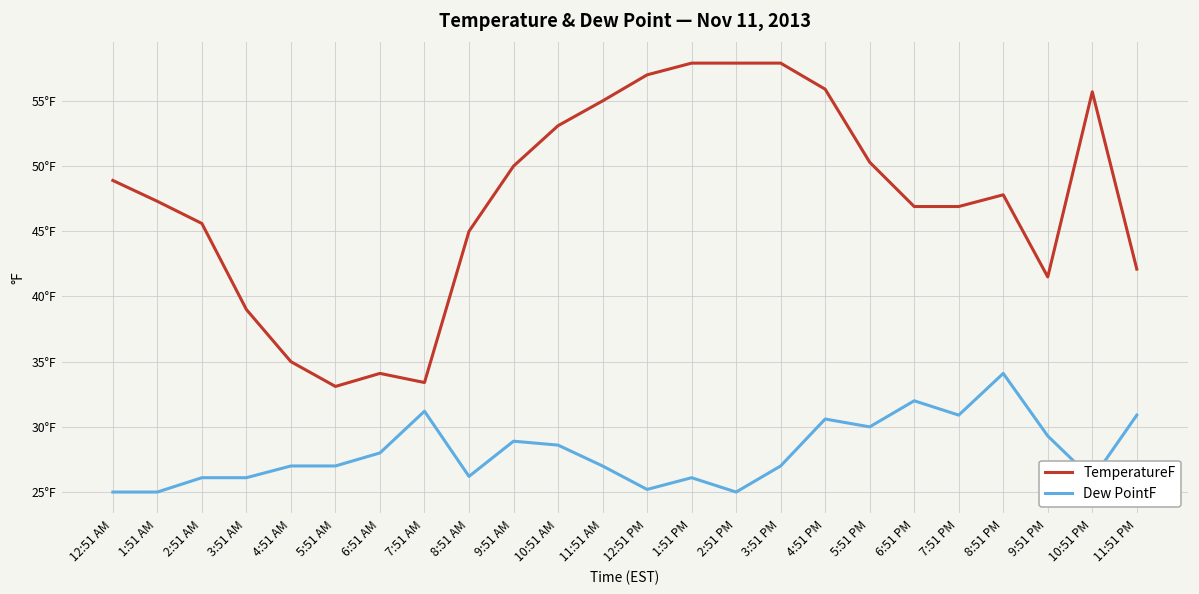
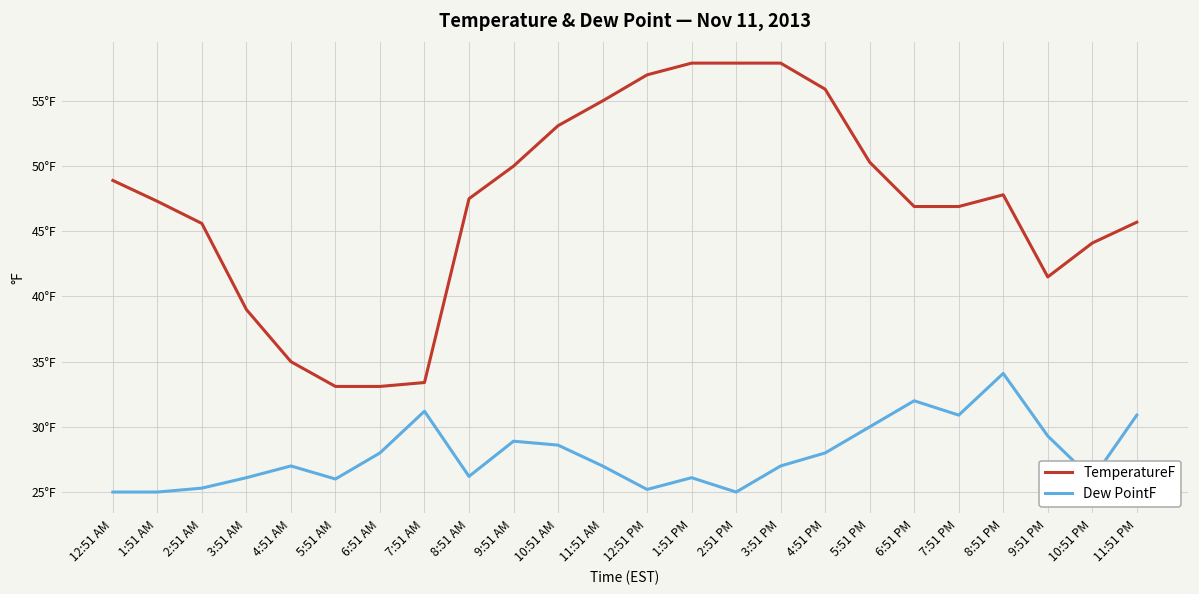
Dew PointF, 2:51 AM: 26.1°F -> 25.3°F
Dew PointF, 5:51 AM: 27°F -> 26°F
TemperatureF, 6:51 AM: 34.1°F -> 33.1°F
TemperatureF, 8:51 AM: 45.0°F -> 47.5°F
Dew PointF, 4:51 PM: 30.6°F -> 28.0°F
TemperatureF, 10:51 PM: 55.7°F -> 44.1°F
TemperatureF, 11:51 PM: 42.1°F -> 45.7°F
